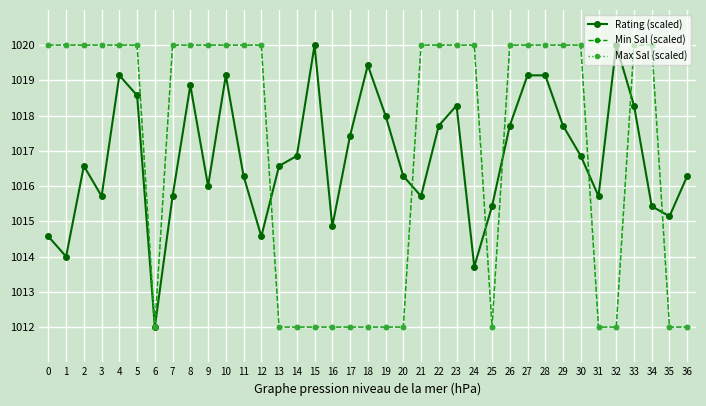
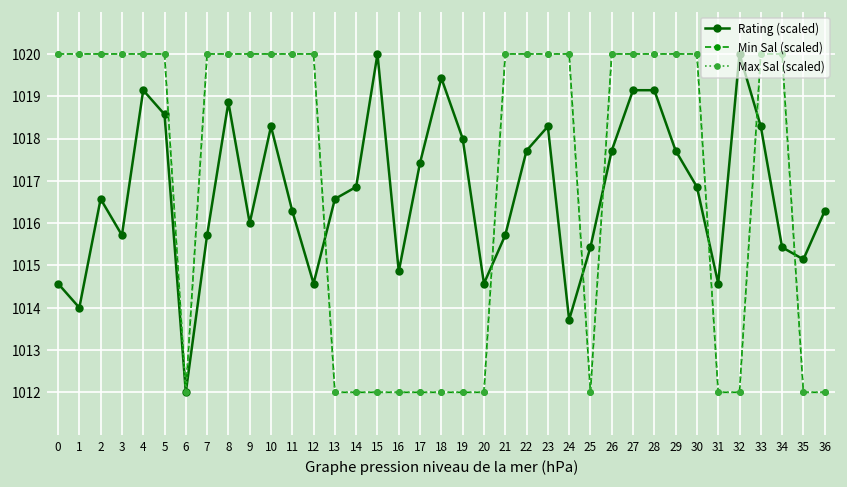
Rating (scaled), 10: 1019.1 -> 1018.3
Rating (scaled), 20: 1016.3 -> 1014.6
Rating (scaled), 31: 1015.7 -> 1014.6
